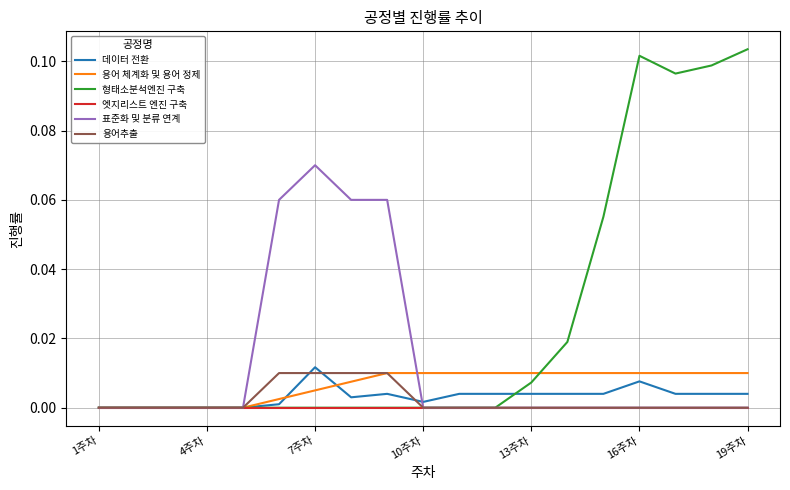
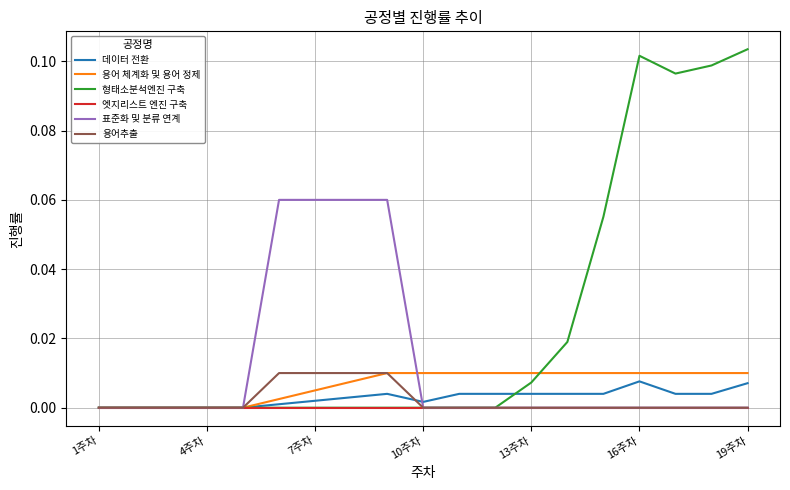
데이터 전환, 7주차: 0.012 -> 0.002
표준화 및 분류 연계, 7주차: 0.07 -> 0.06
데이터 전환, 19주차: 0.004 -> 0.007
